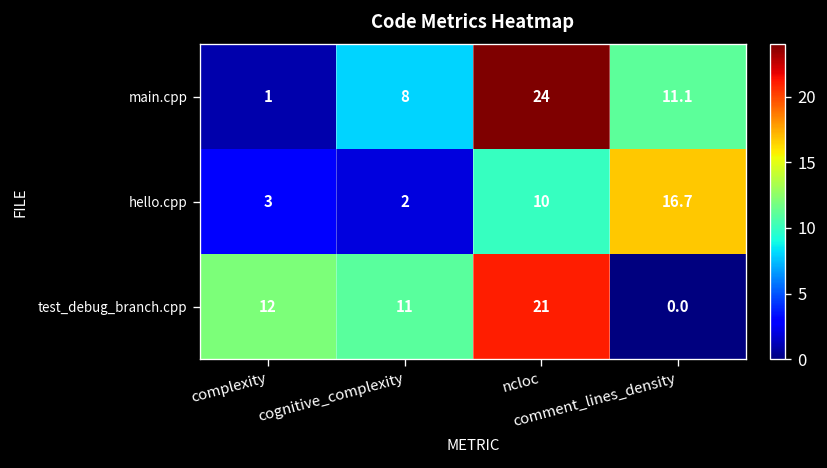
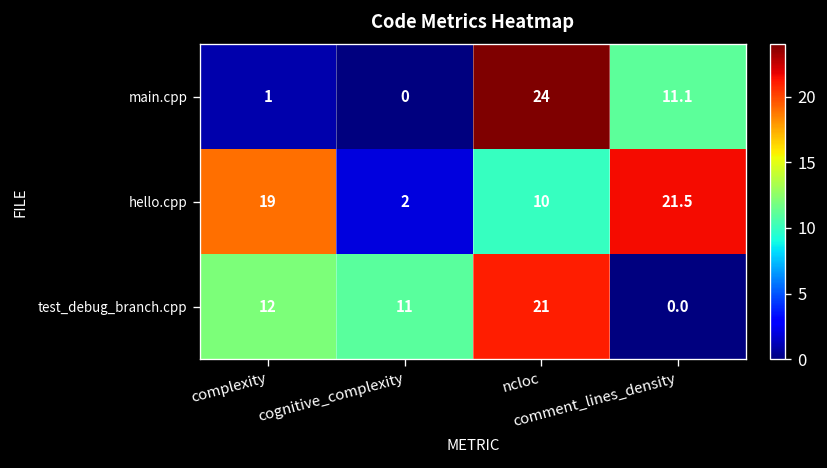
main.cpp, cognitive_complexity: 8 -> 0
hello.cpp, complexity: 3 -> 19
hello.cpp, comment_lines_density: 16.7 -> 21.5
